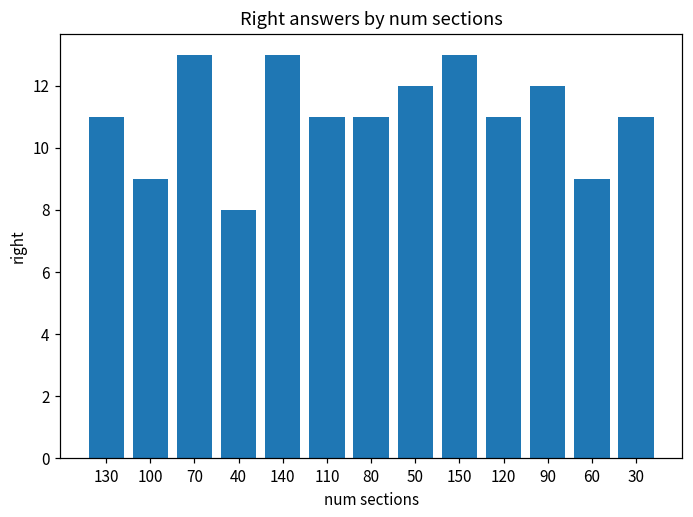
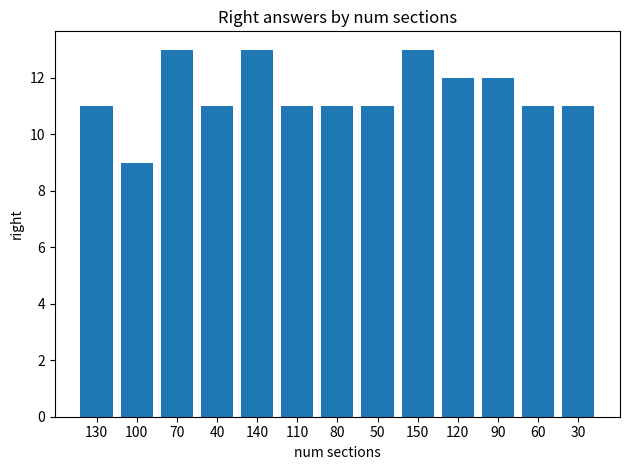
40: 8 -> 11
50: 12 -> 11
120: 11 -> 12
60: 9 -> 11
